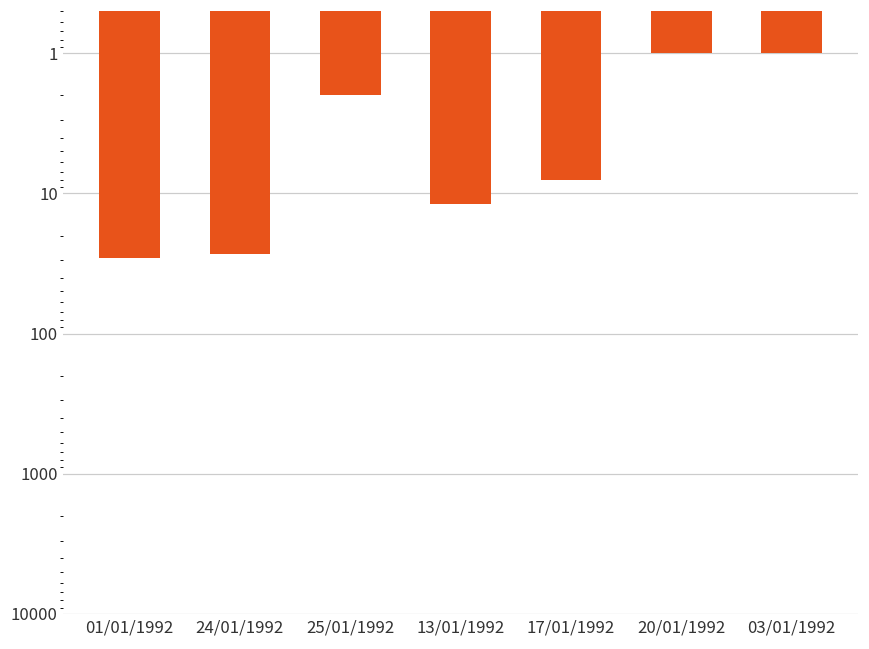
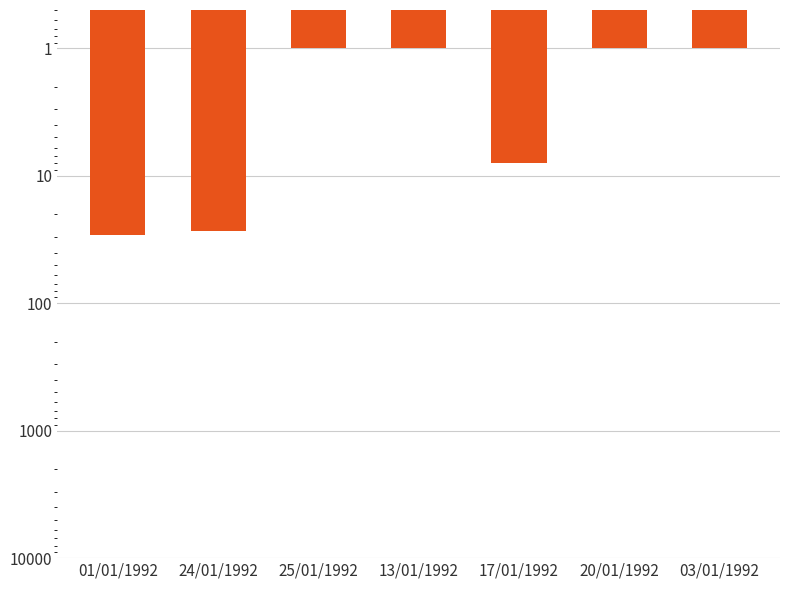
25/01/1992: 2 -> 1
13/01/1992: 12 -> 1
